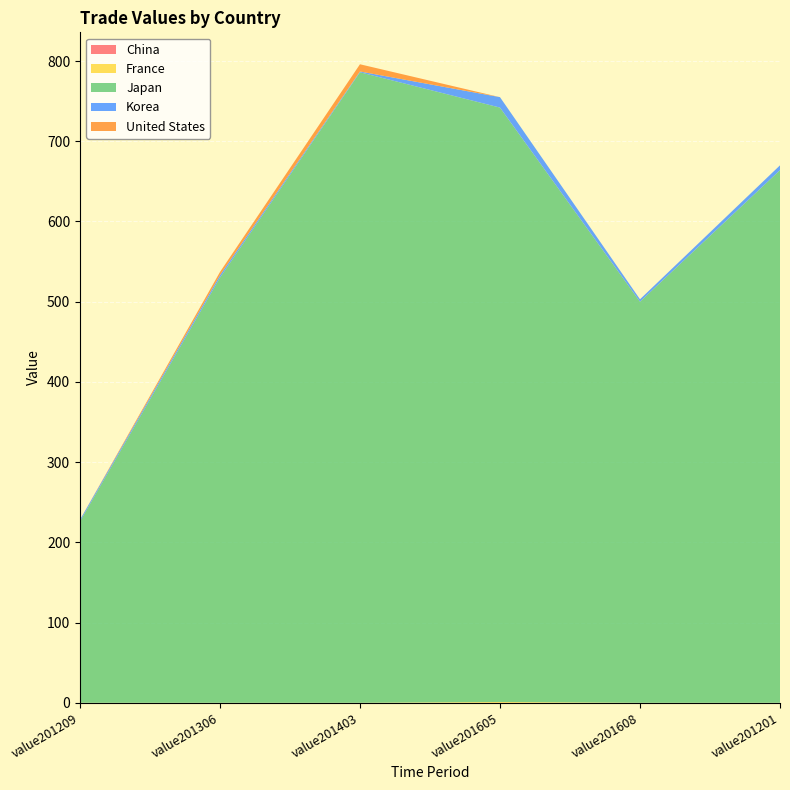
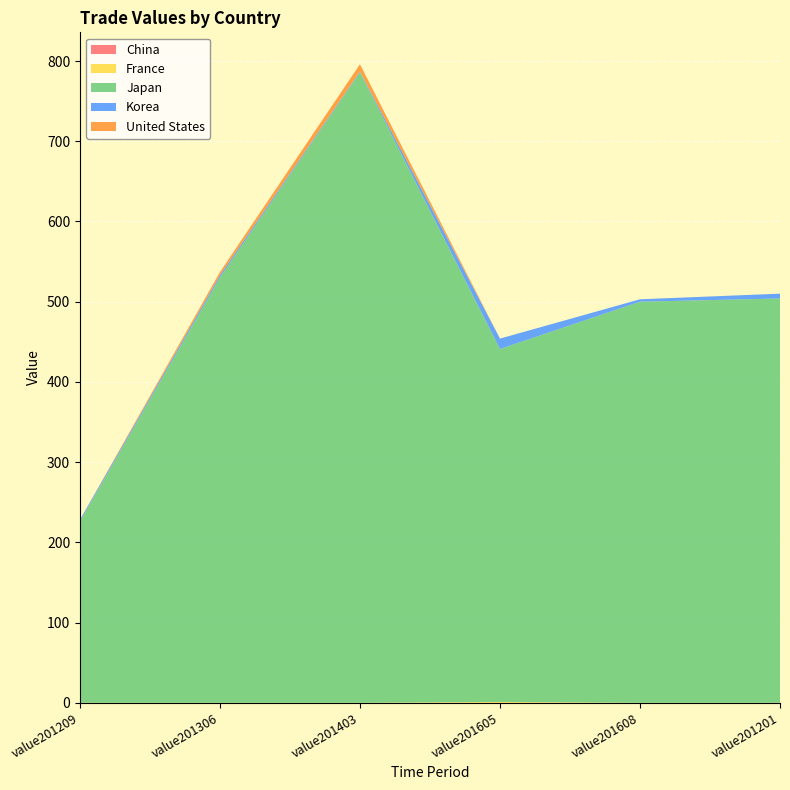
Japan, value201605: 740 -> 440
Japan, value201201: 660 -> 500
